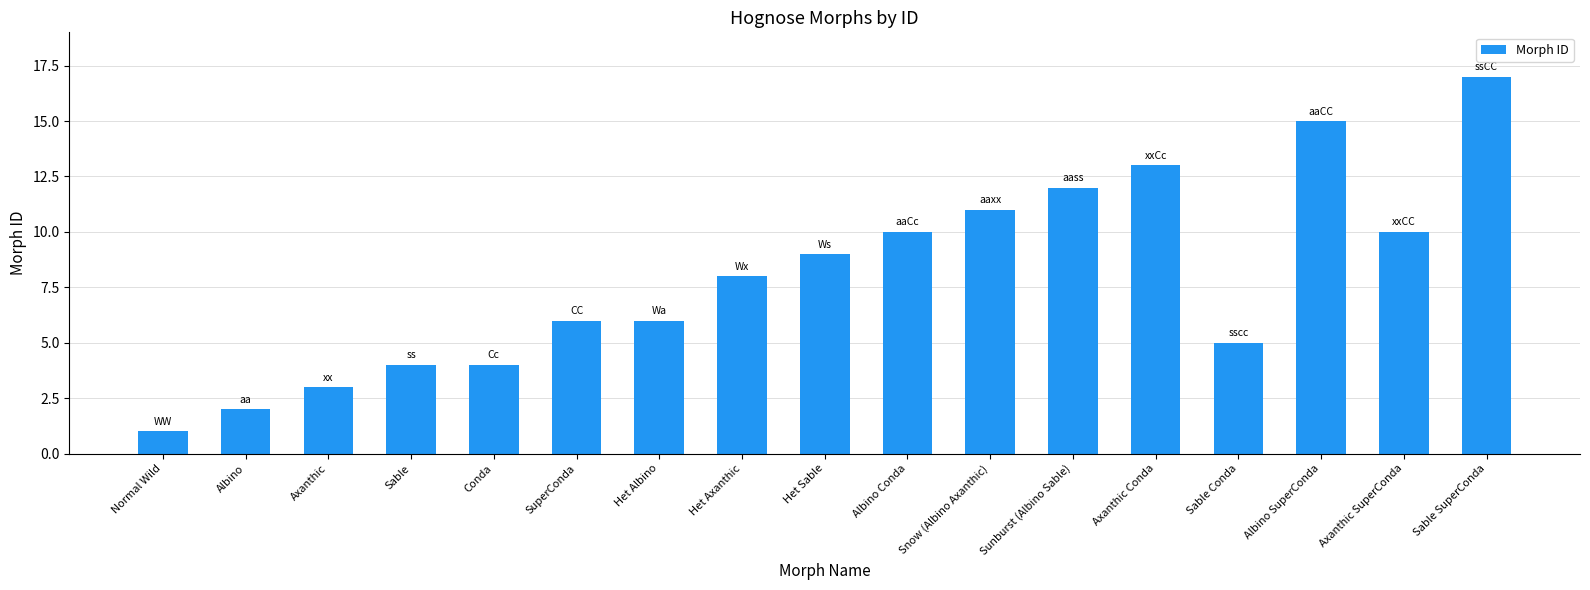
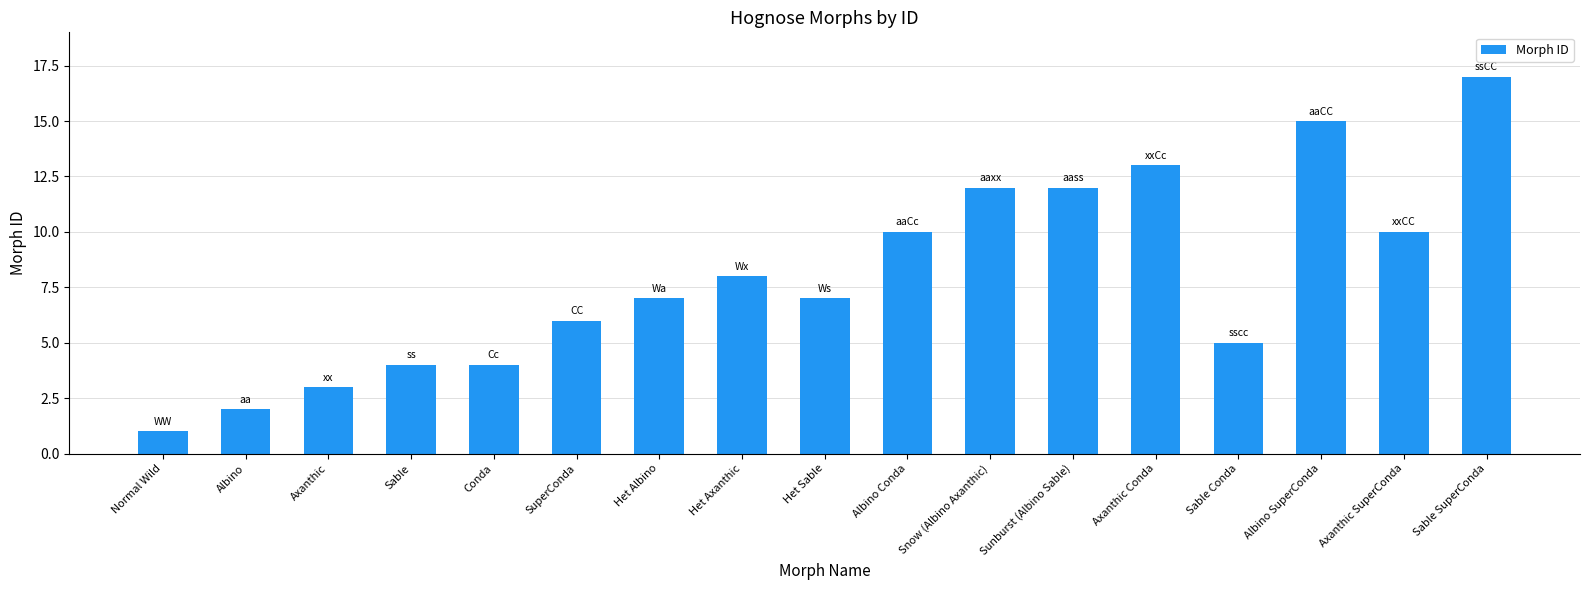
Het Albino: 6 -> 7
Het Sable: 9 -> 7
Snow (Albino Axanthic): 11 -> 12
